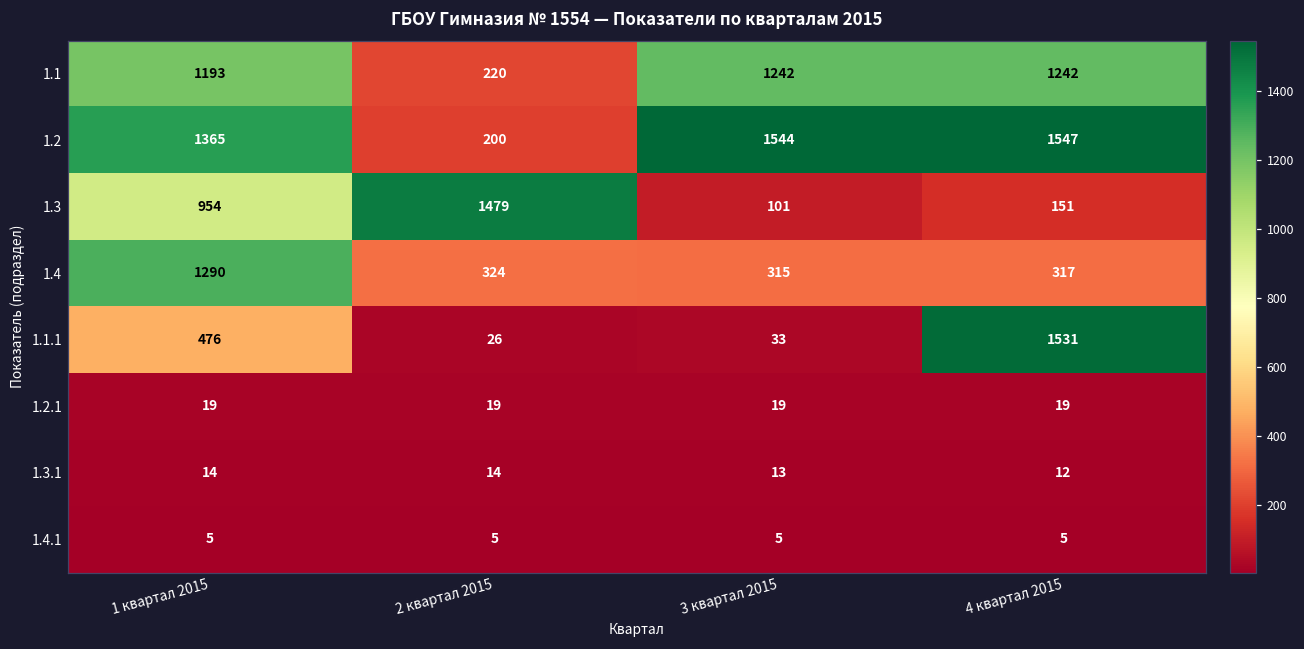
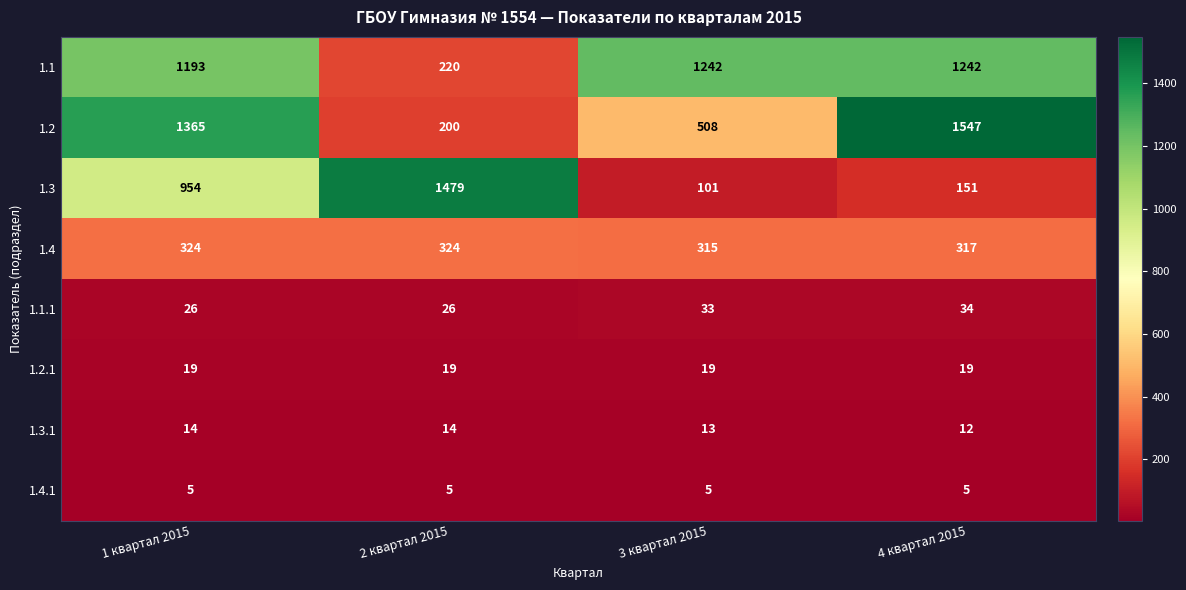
1.2, 3 квартал 2015: 1544 -> 508
1.4, 1 квартал 2015: 1290 -> 324
1.1.1, 1 квартал 2015: 476 -> 26
1.1.1, 4 квартал 2015: 1531 -> 34
